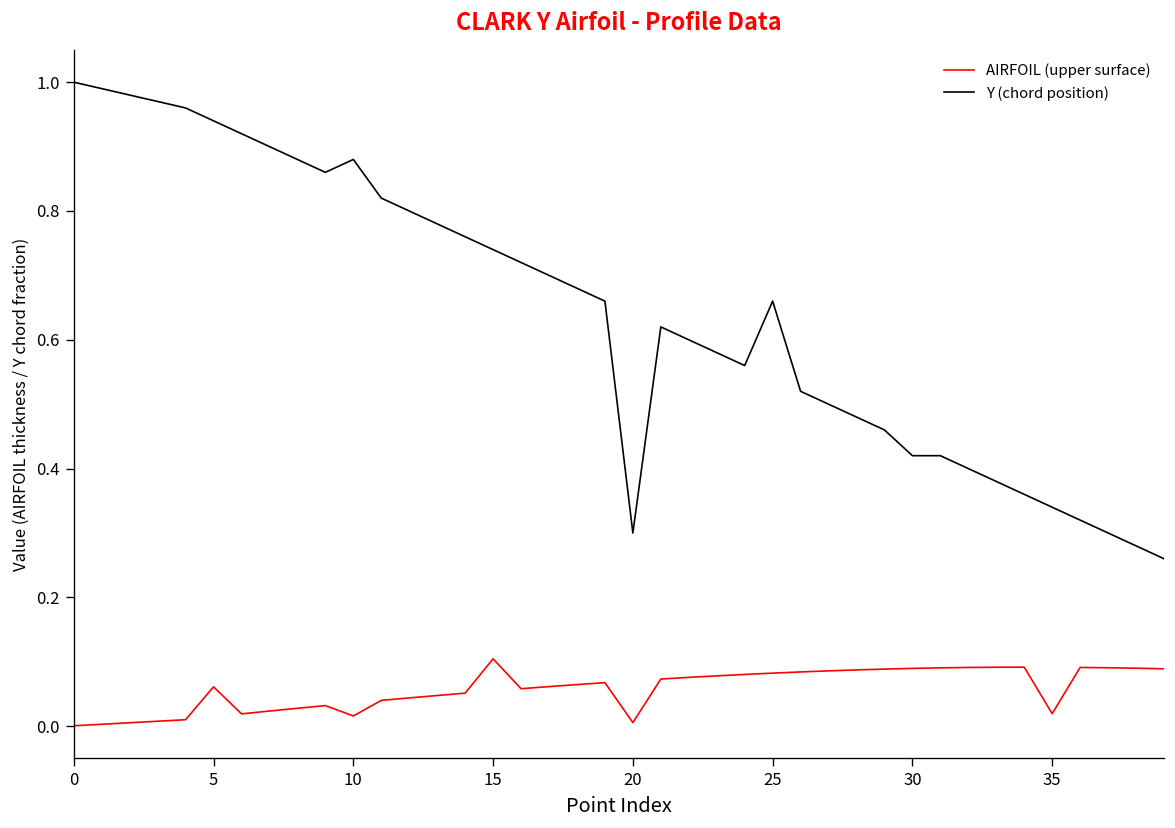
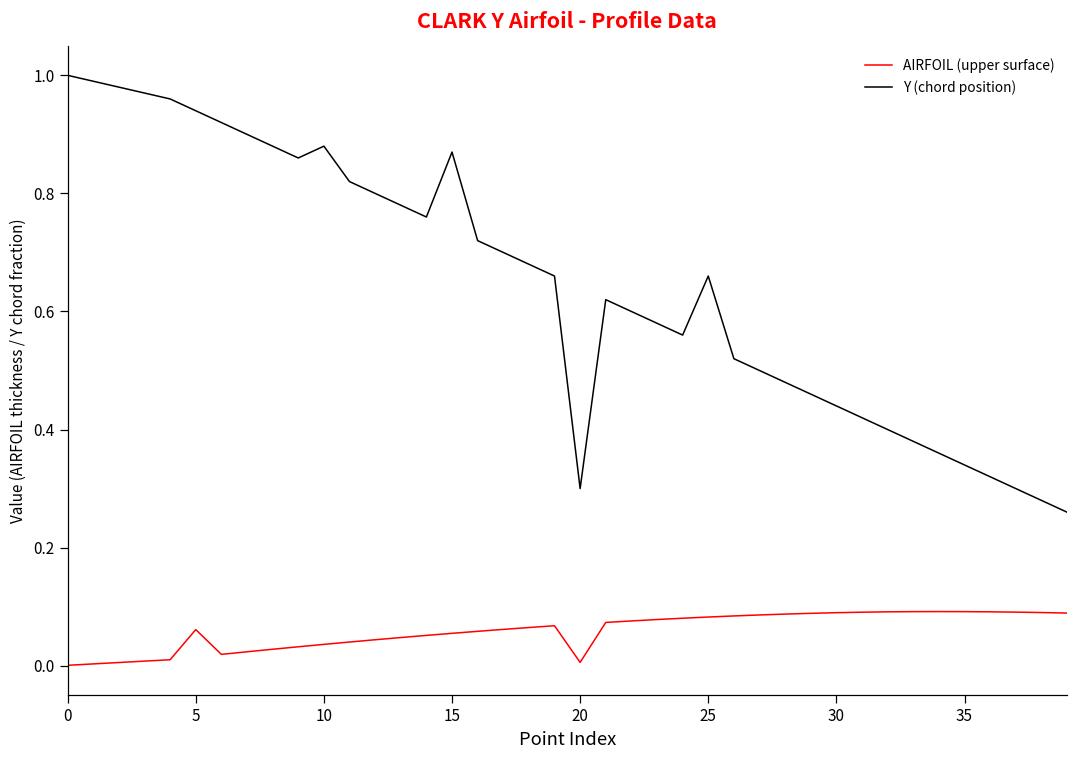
AIRFOIL (upper surface), 10: 0.02 -> 0.04
AIRFOIL (upper surface), 15: 0.10 -> 0.05
Y (chord position), 15: 0.74 -> 0.87
Y (chord position), 30: 0.42 -> 0.44
AIRFOIL (upper surface), 35: 0.02 -> 0.09
